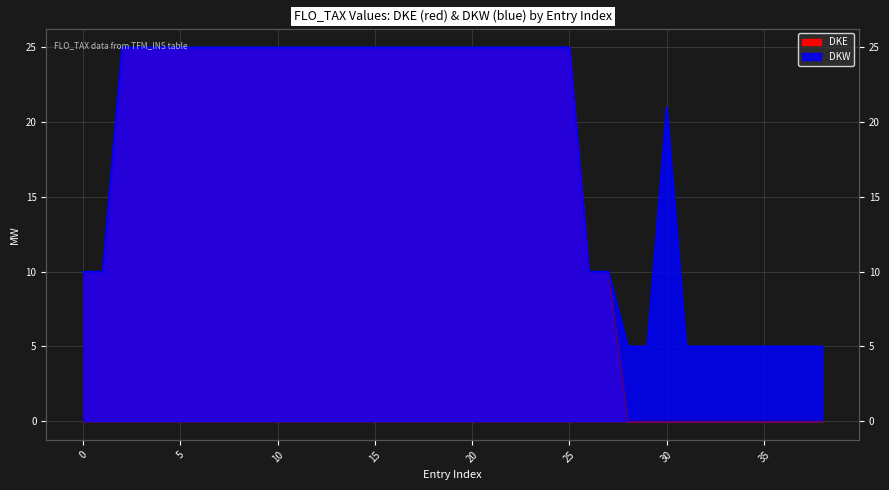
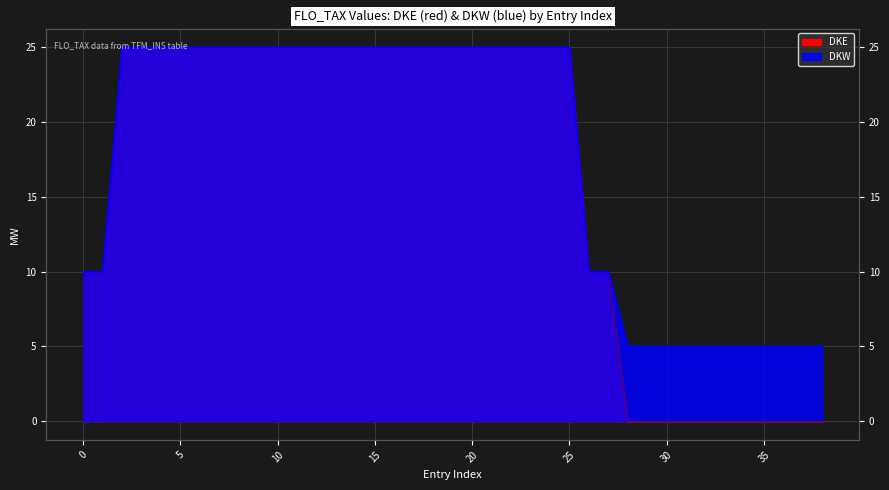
DKW, 30: 21 -> 5
